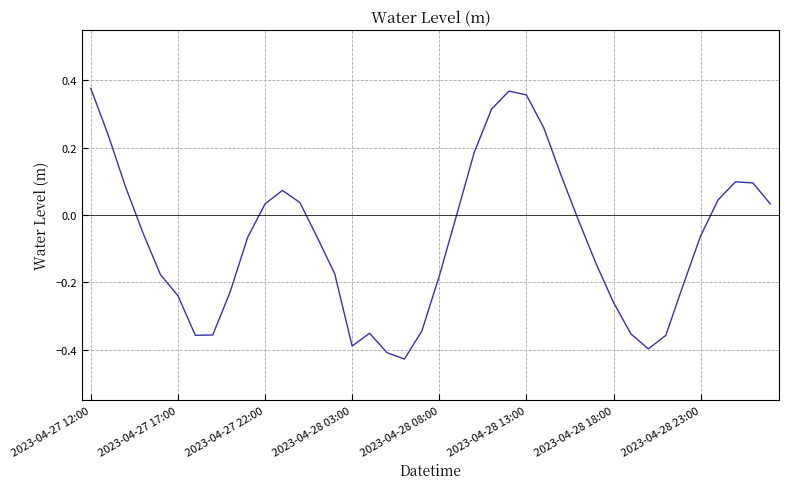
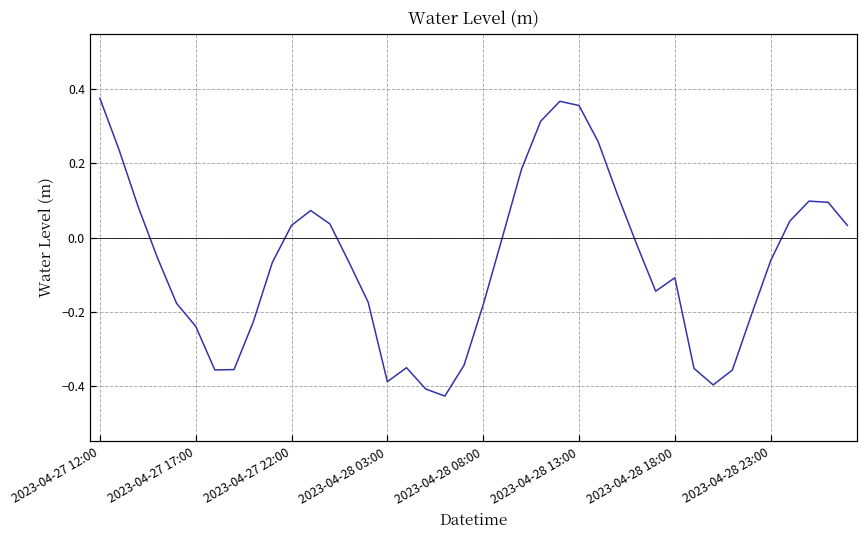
2023-04-28 18:00: -0.26 -> -0.11
